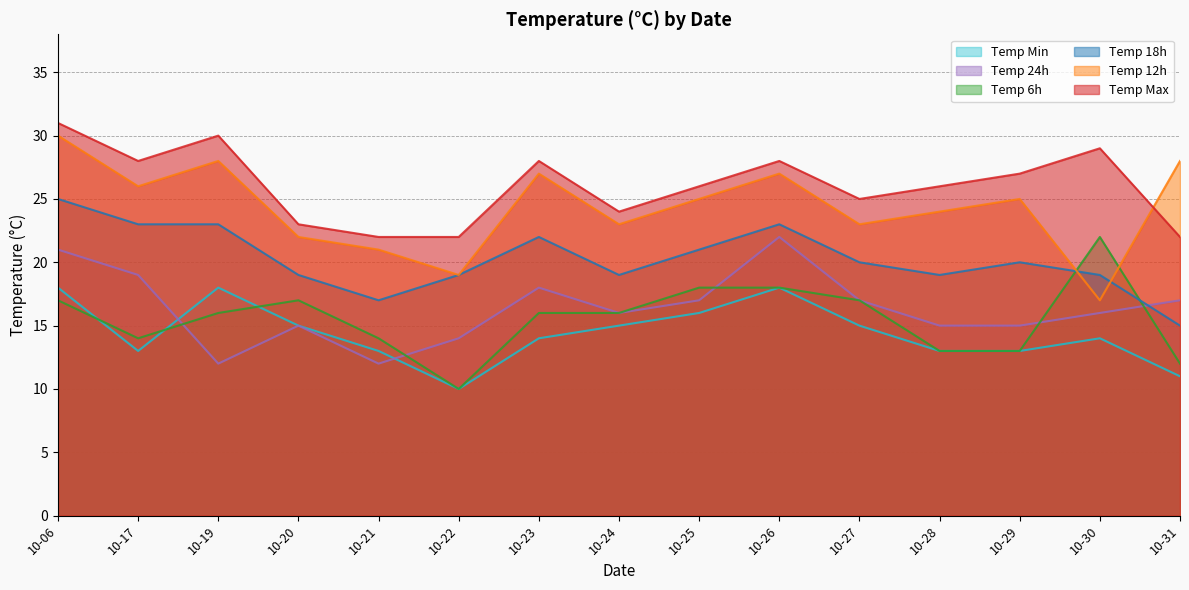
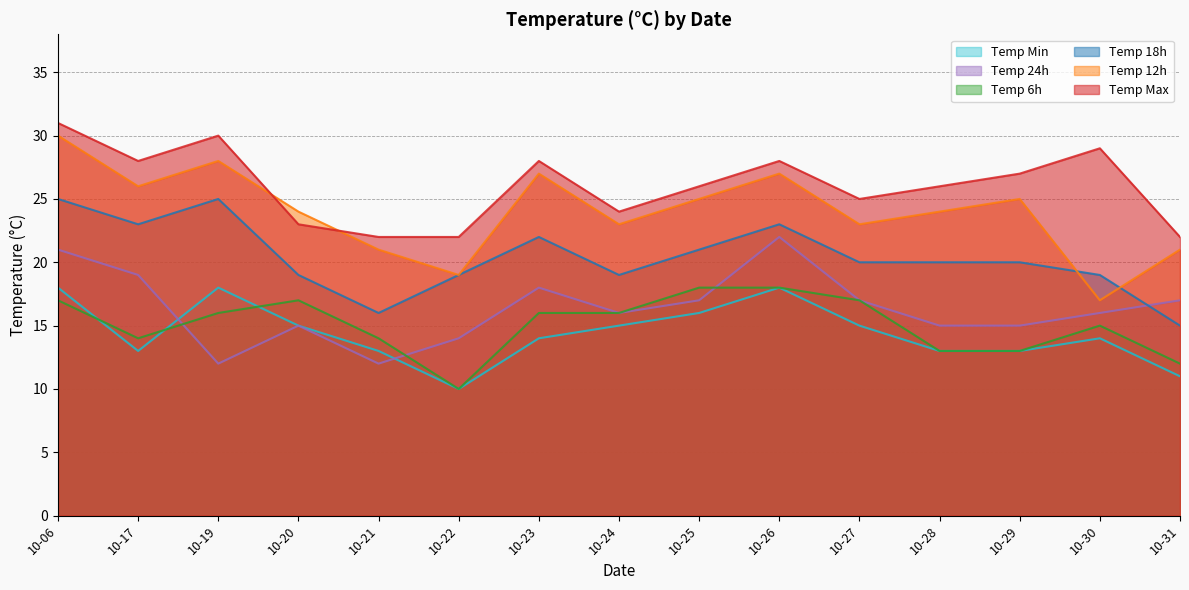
Temp 18h, 10-19: 23 -> 25
Temp 12h, 10-20: 22 -> 24
Temp 18h, 10-21: 17 -> 16
Temp 18h, 10-28: 19 -> 20
Temp 6h, 10-30: 22 -> 15
Temp 12h, 10-31: 28 -> 21
